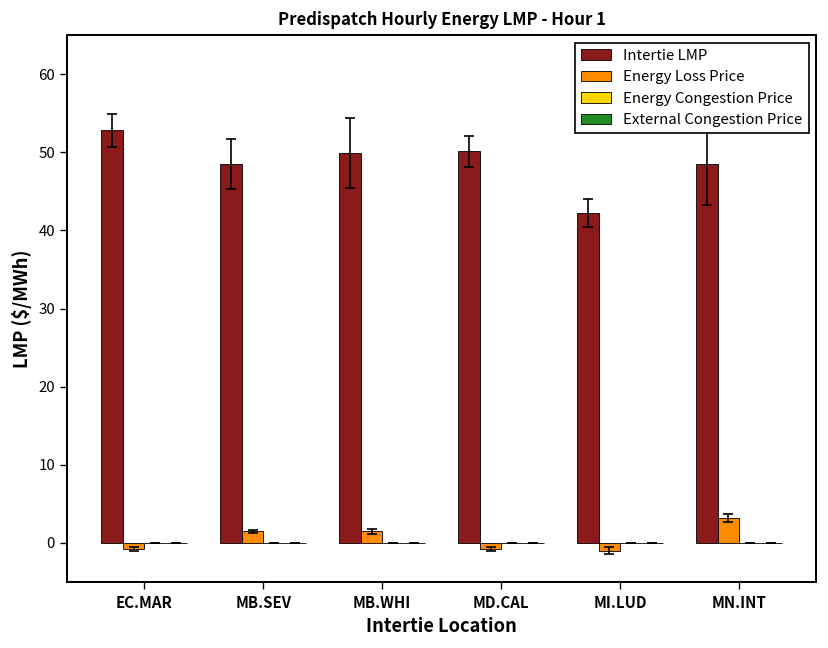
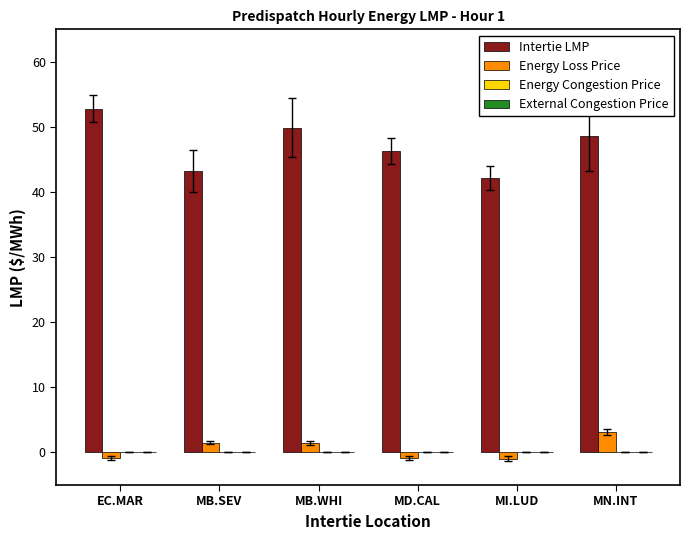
Intertie LMP, MB.SEV: 49 -> 43
Intertie LMP, MD.CAL: 50 -> 46
